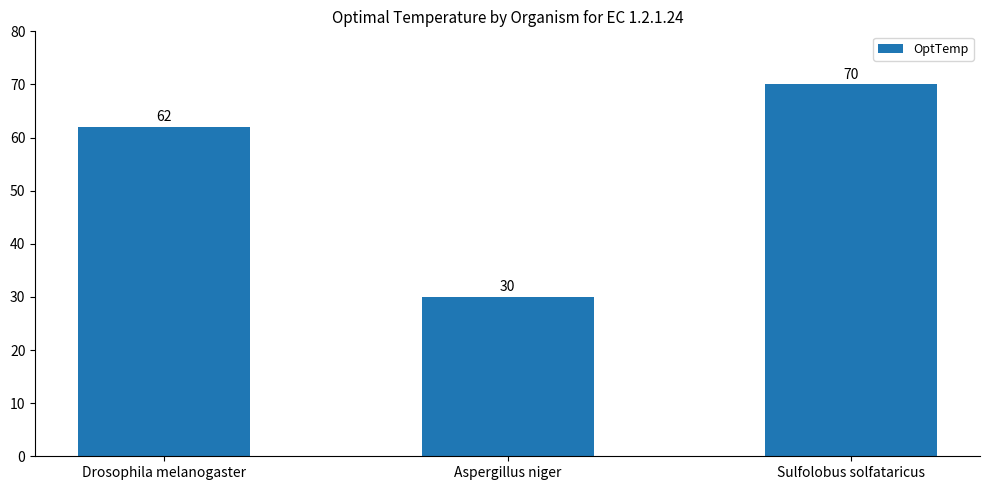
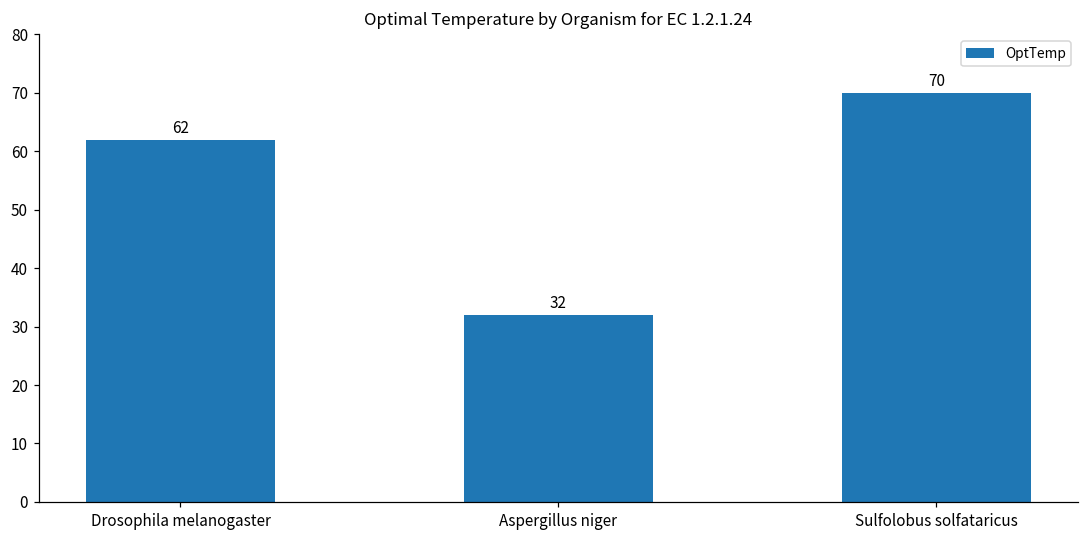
Aspergillus niger: 30 -> 32
